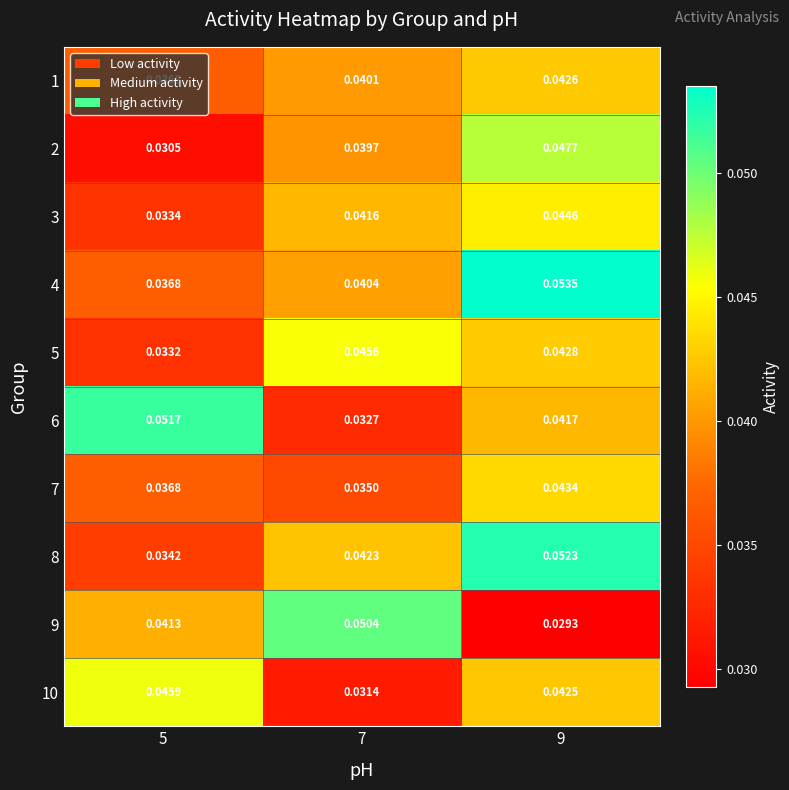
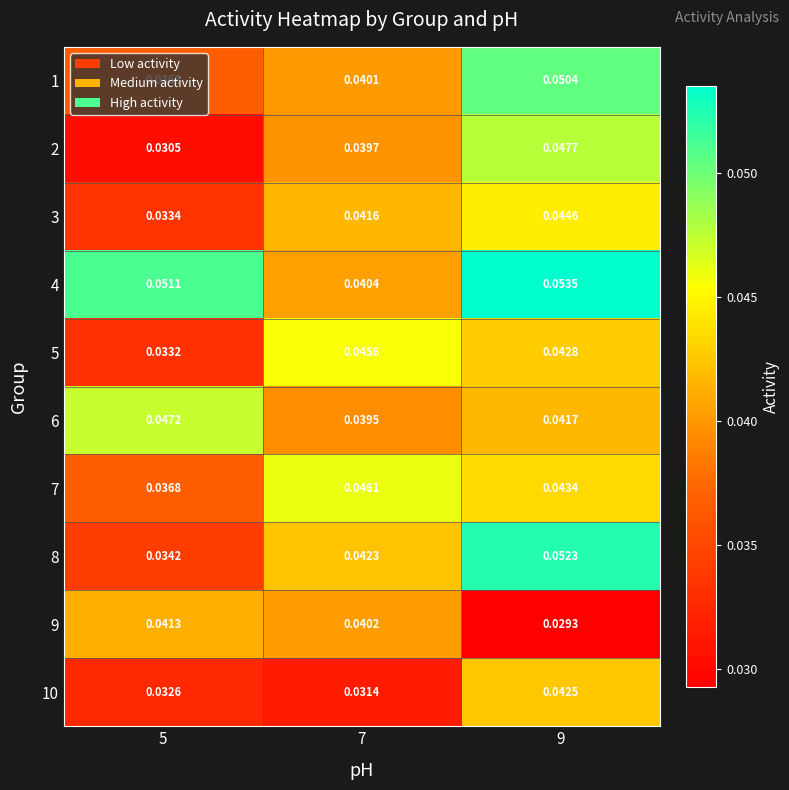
1, 9: 0.0426 -> 0.0504
4, 5: 0.0368 -> 0.0511
6, 5: 0.0517 -> 0.0472
6, 7: 0.0327 -> 0.0395
7, 7: 0.0350 -> 0.0461
9, 7: 0.0504 -> 0.0402
10, 5: 0.0459 -> 0.0326
